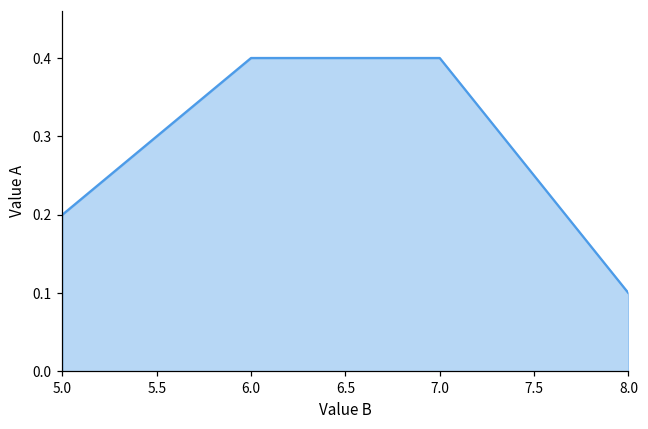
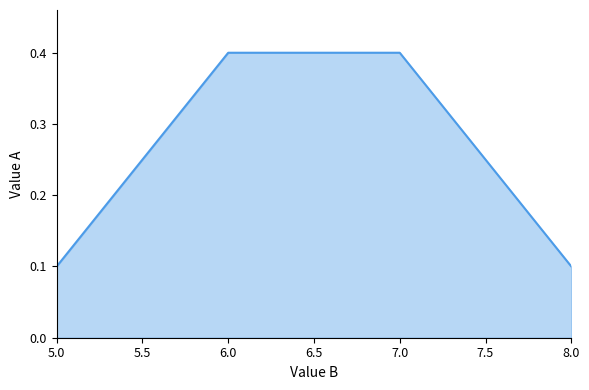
5.0: 0.2 -> 0.1
